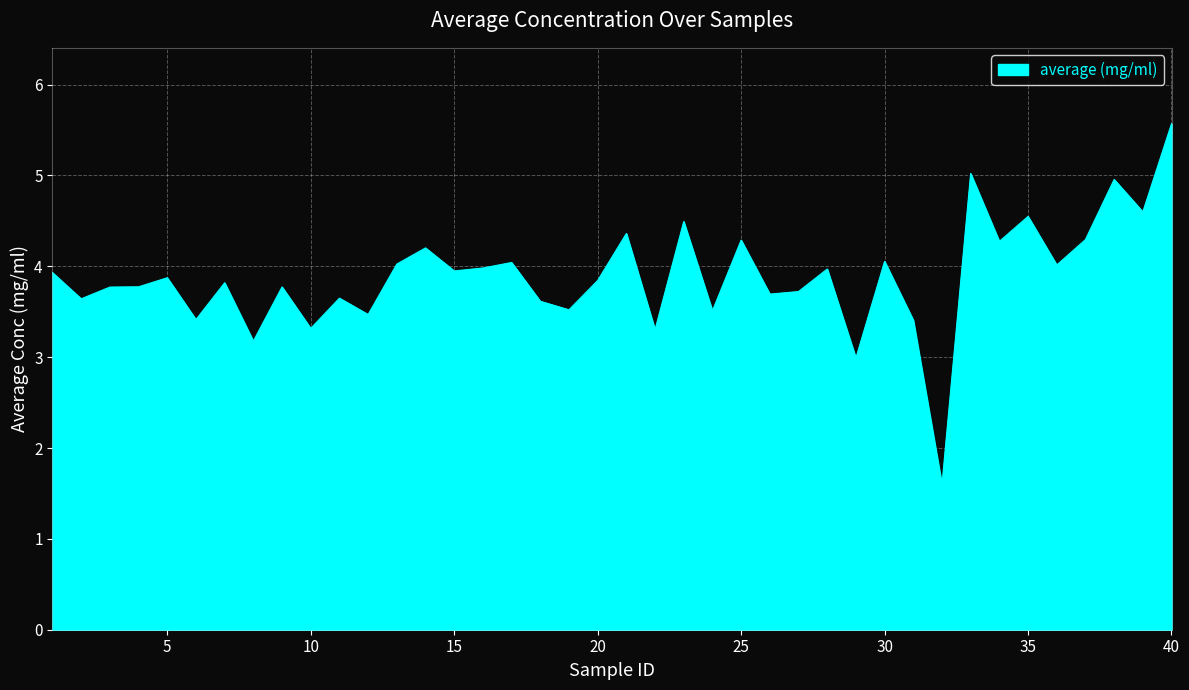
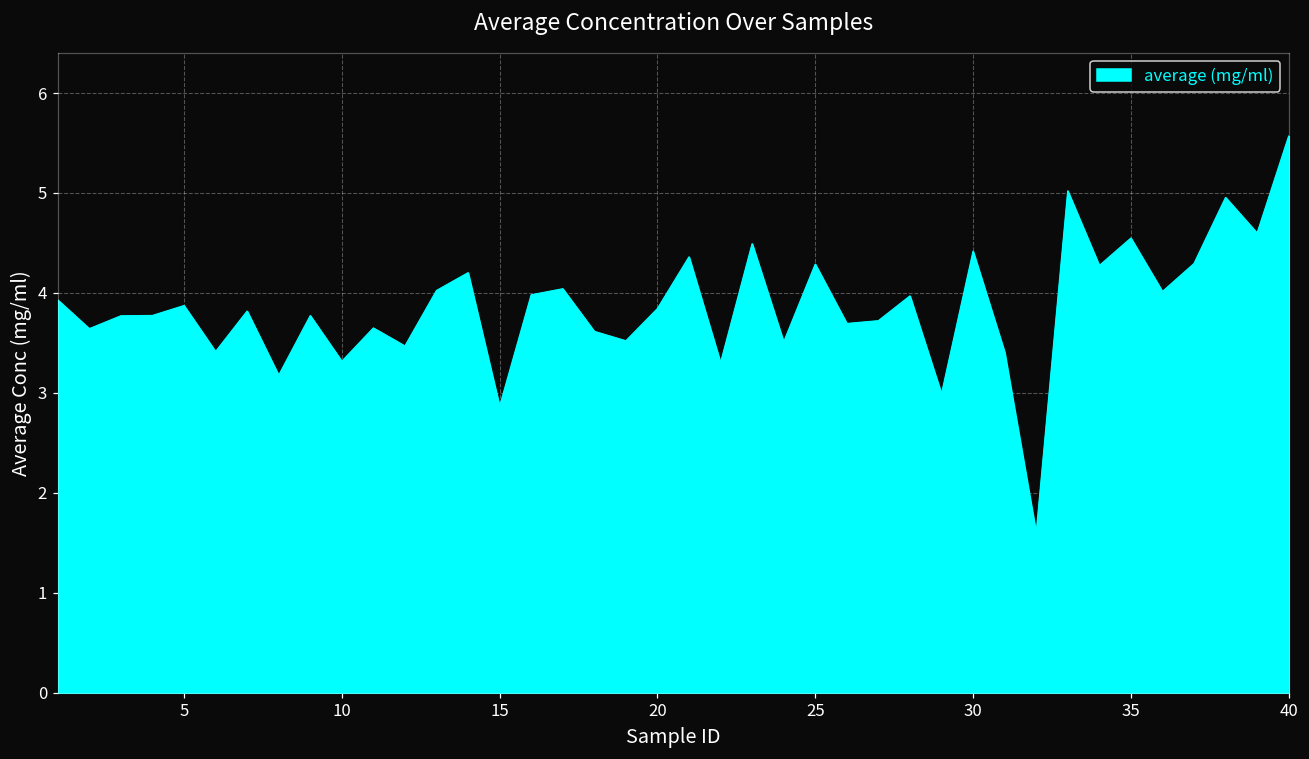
15: 3.9 -> 2.9
30: 4.1 -> 4.4
